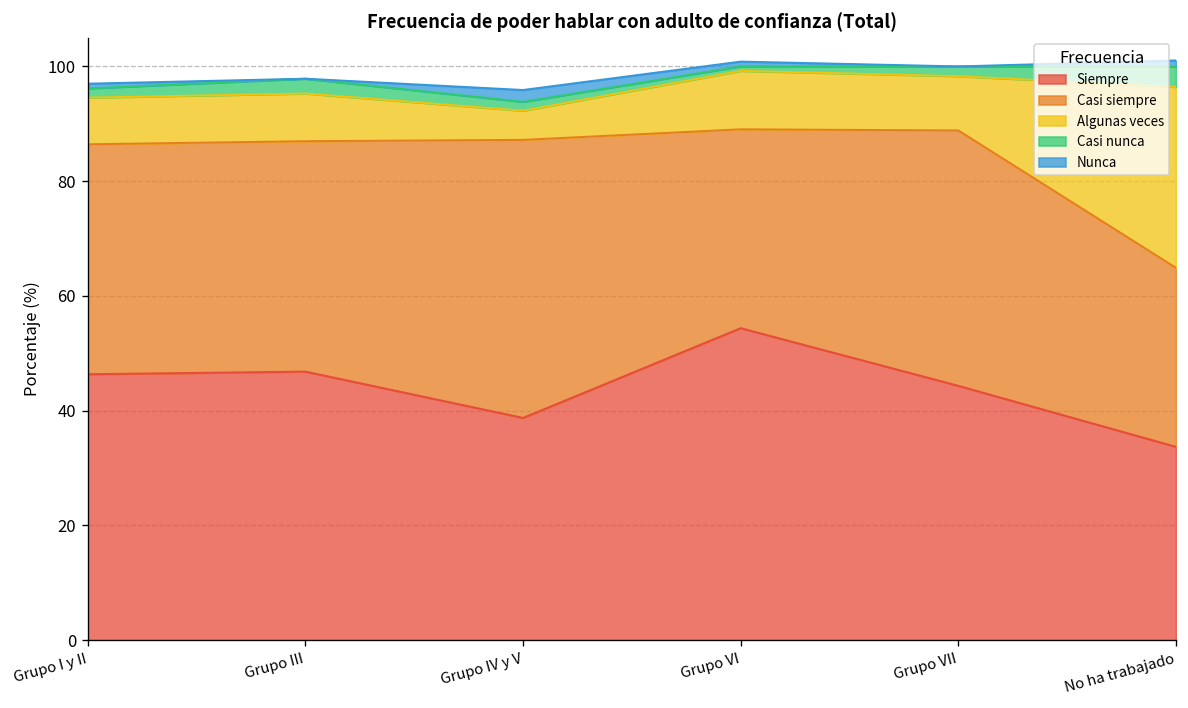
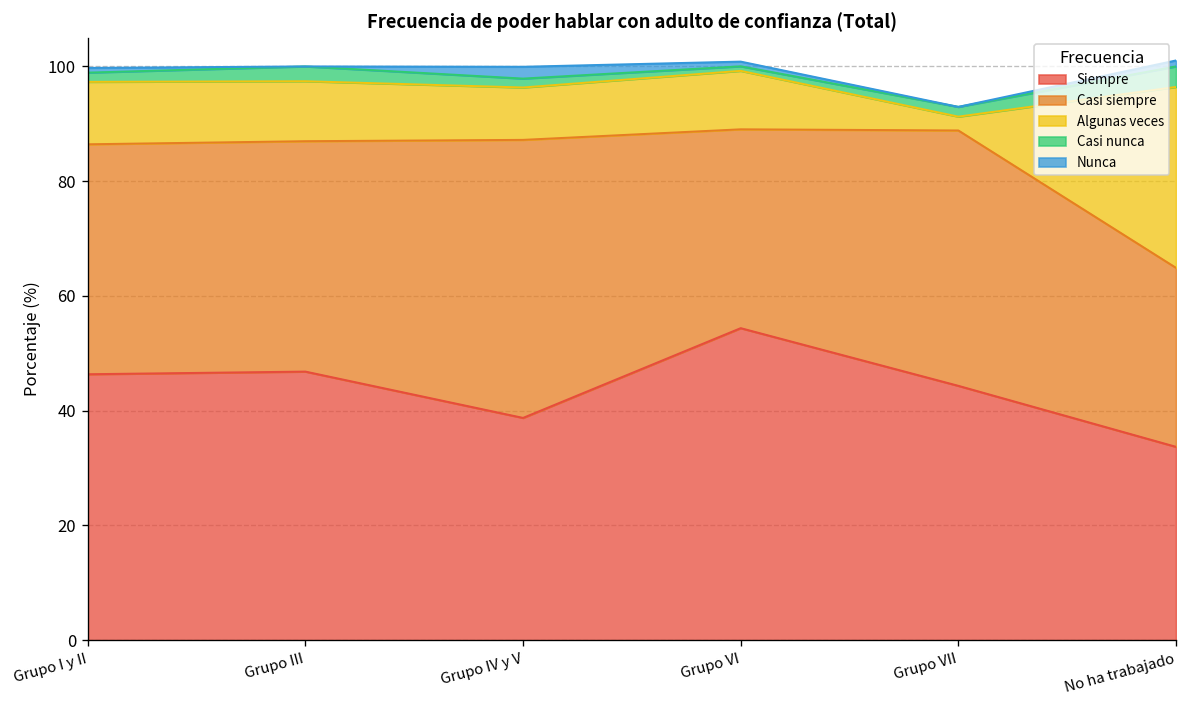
Algunas veces, Grupo I y II: 8 -> 11
Algunas veces, Grupo III: 8 -> 10
Algunas veces, Grupo IV y V: 5 -> 9
Algunas veces, Grupo VII: 9 -> 2
